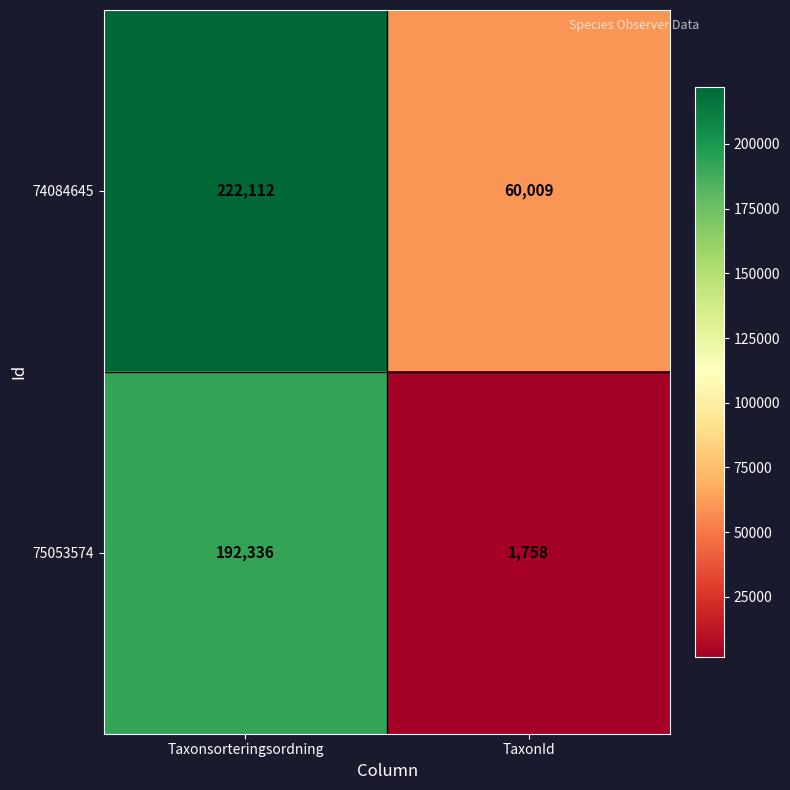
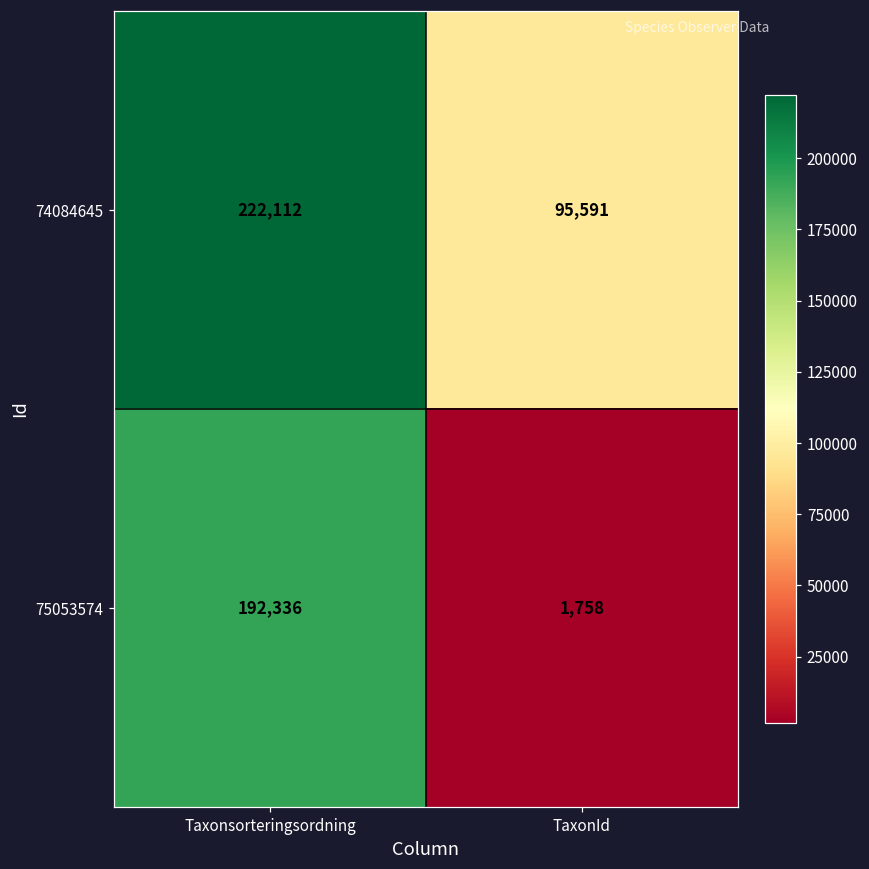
74084645, TaxonId: 60,009 -> 95,591
